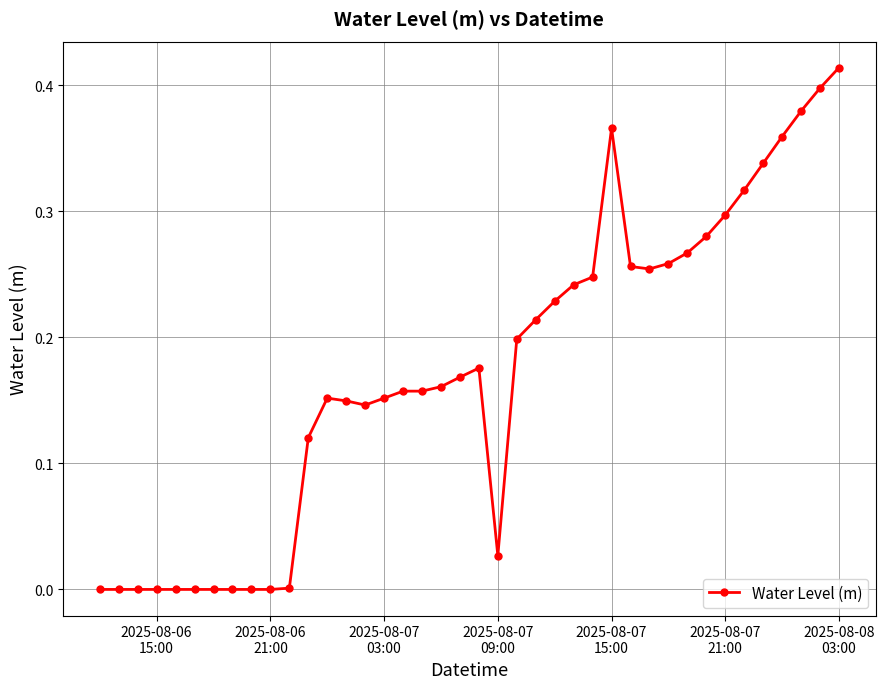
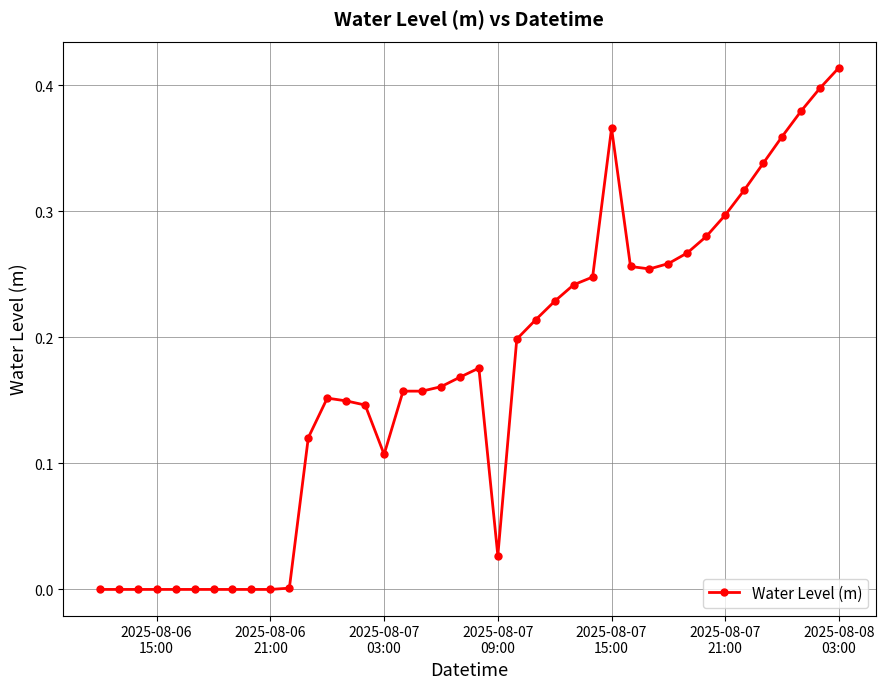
2025-08-07 03:00: 0.152 -> 0.107
